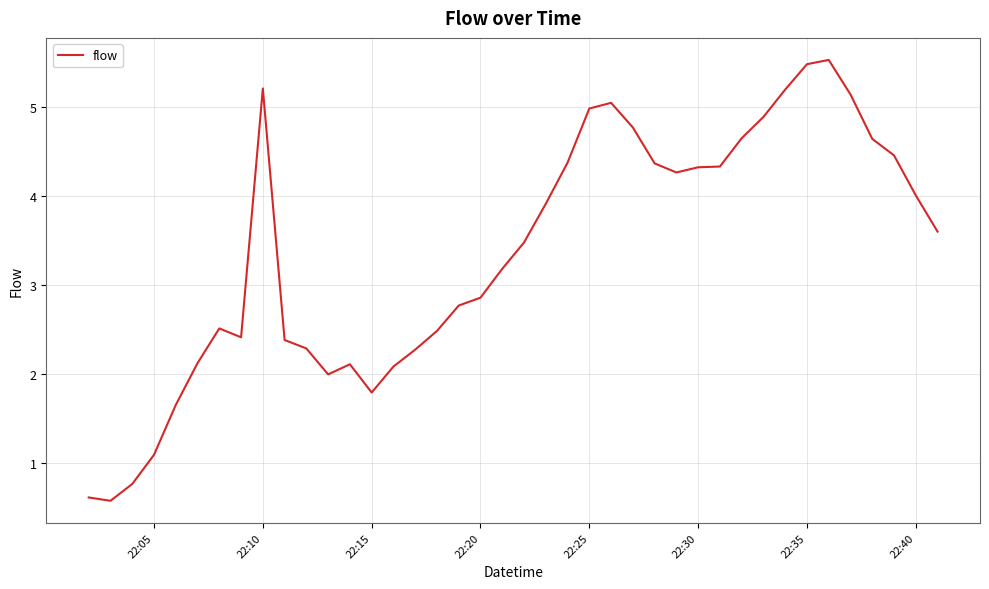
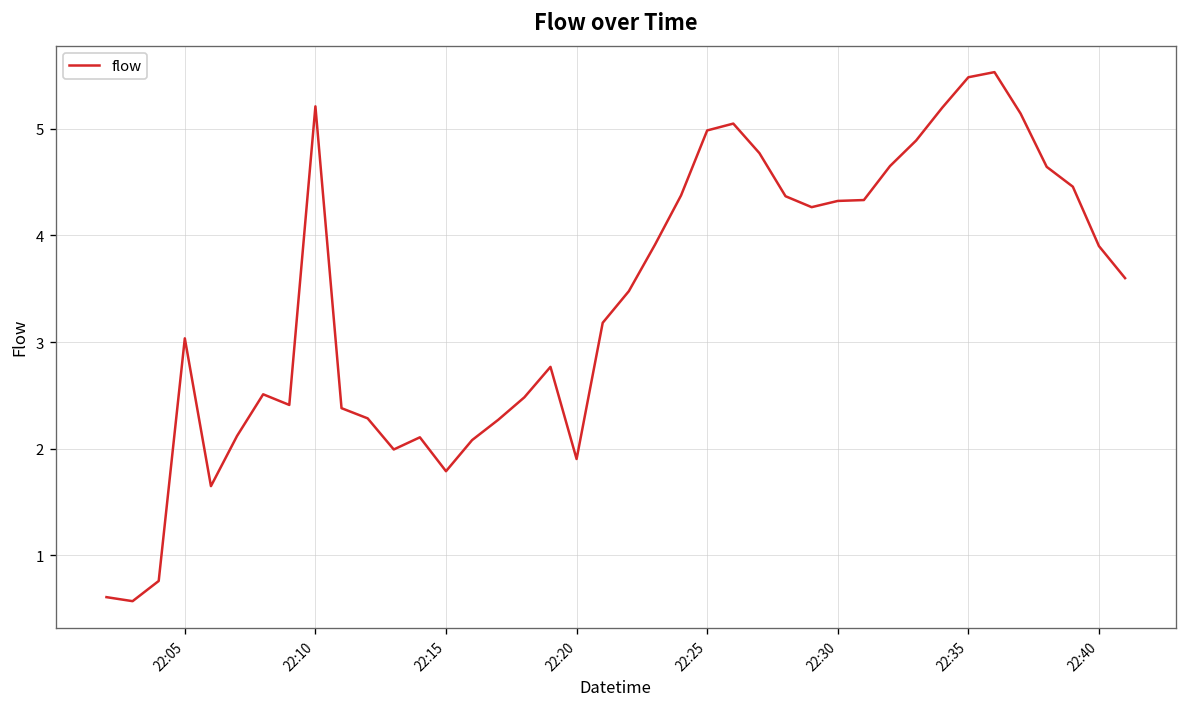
22:05: 1.1 -> 3.0
22:20: 2.9 -> 1.9
22:40: 4.0 -> 3.9
